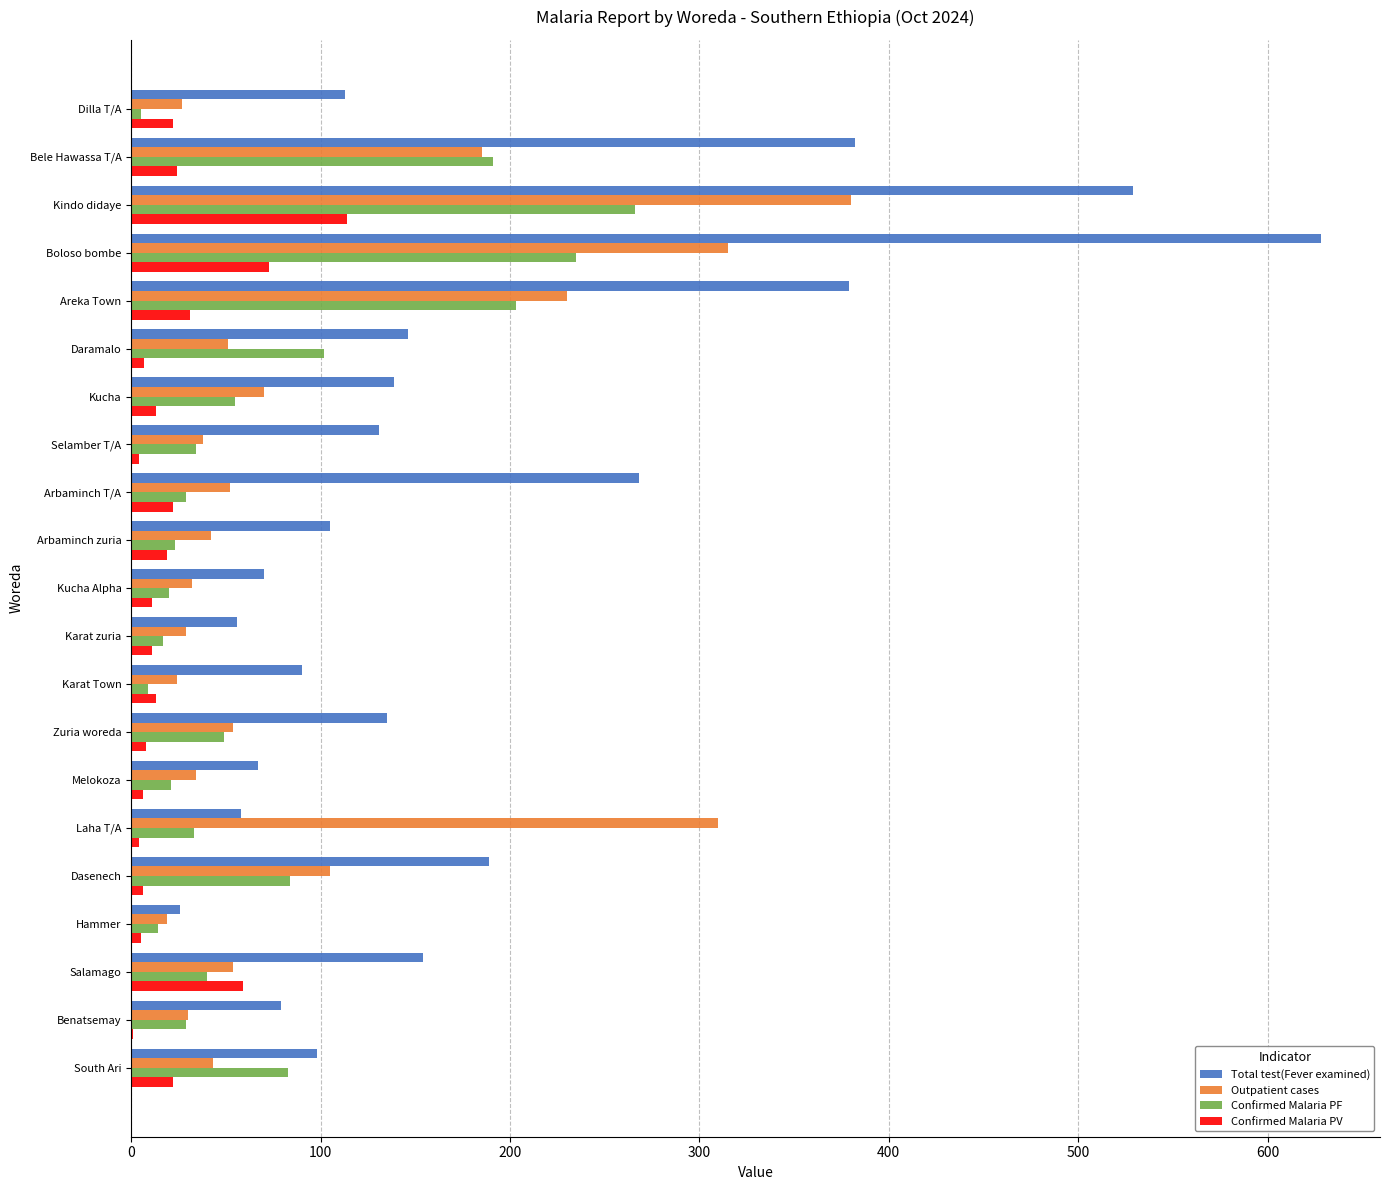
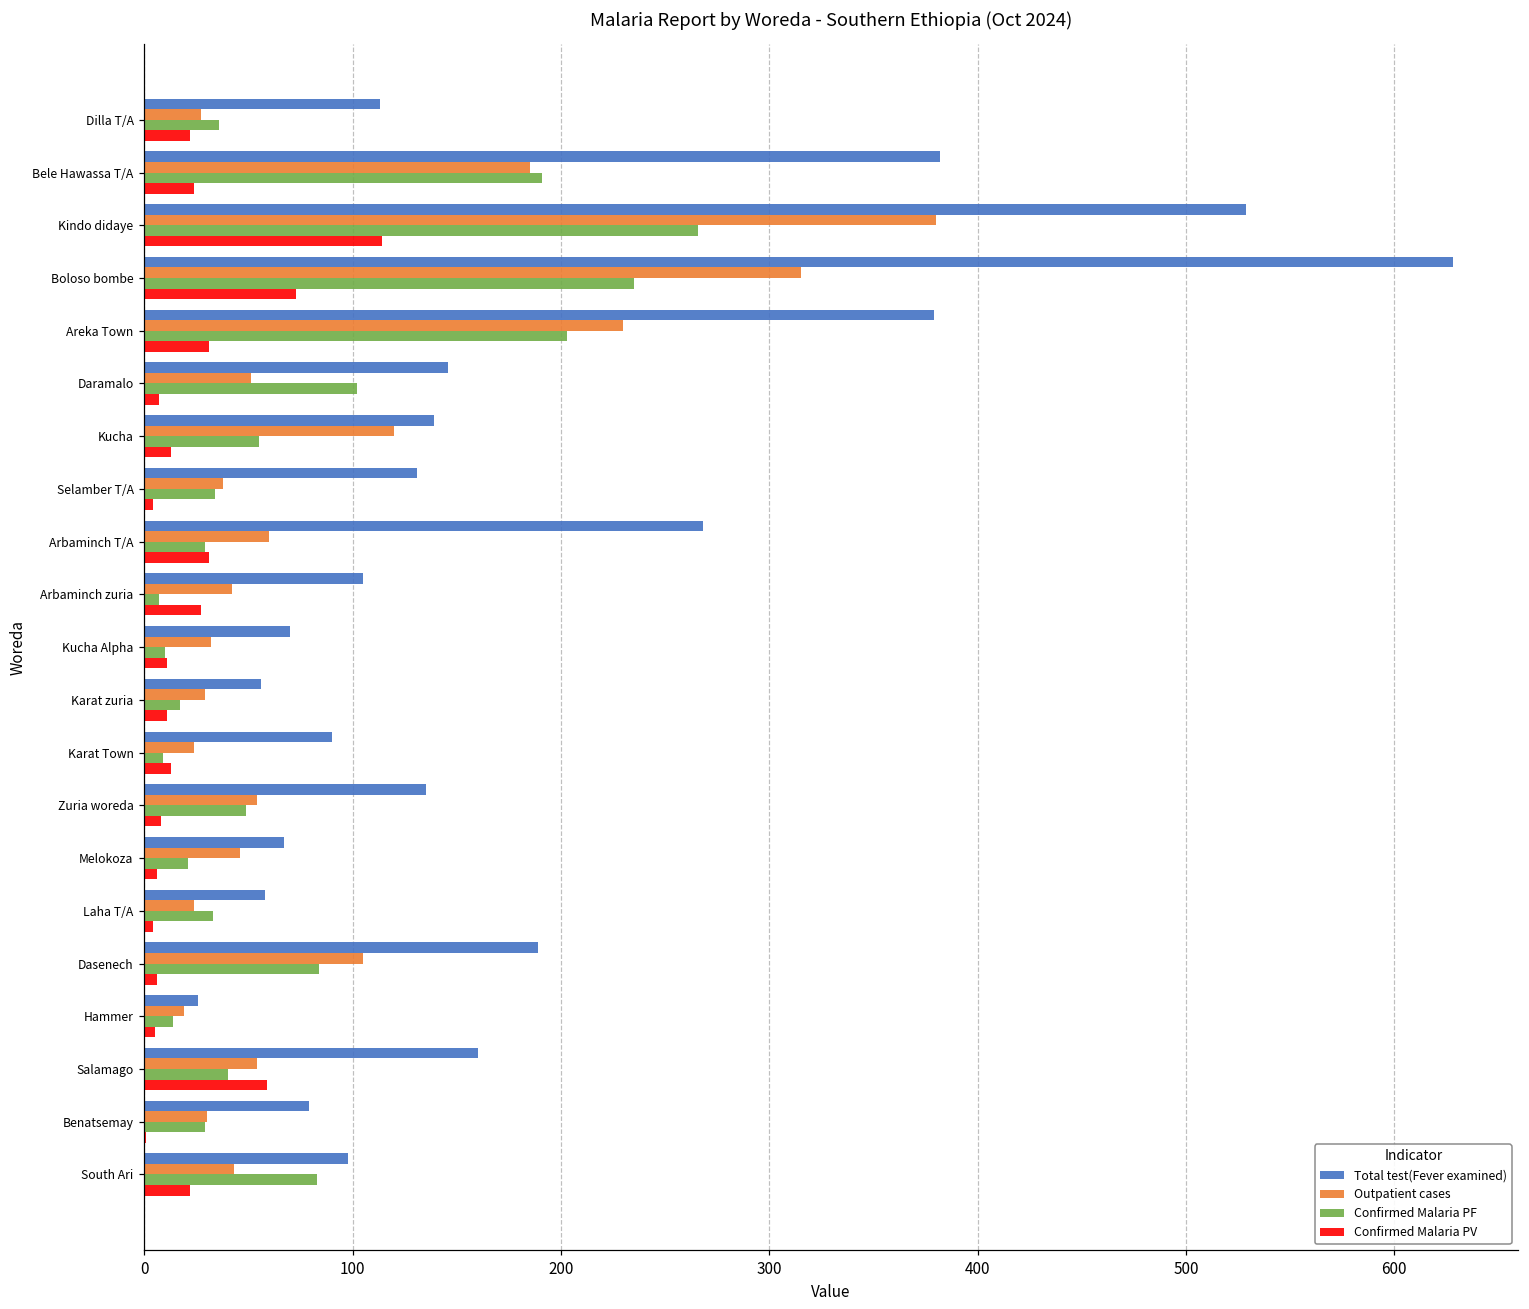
Confirmed Malaria PF, Dilla T/A: 5 -> 36
Outpatient cases, Kucha: 70 -> 120
Outpatient cases, Arbaminch T/A: 52 -> 60
Confirmed Malaria PV, Arbaminch T/A: 22 -> 31
Confirmed Malaria PF, Arbaminch zuria: 23 -> 7
Confirmed Malaria PV, Arbaminch zuria: 19 -> 27
Confirmed Malaria PF, Kucha Alpha: 20 -> 10
Outpatient cases, Melokoza: 34 -> 46
Outpatient cases, Laha T/A: 310 -> 24
Total test(Fever examined), Salamago: 154 -> 160
